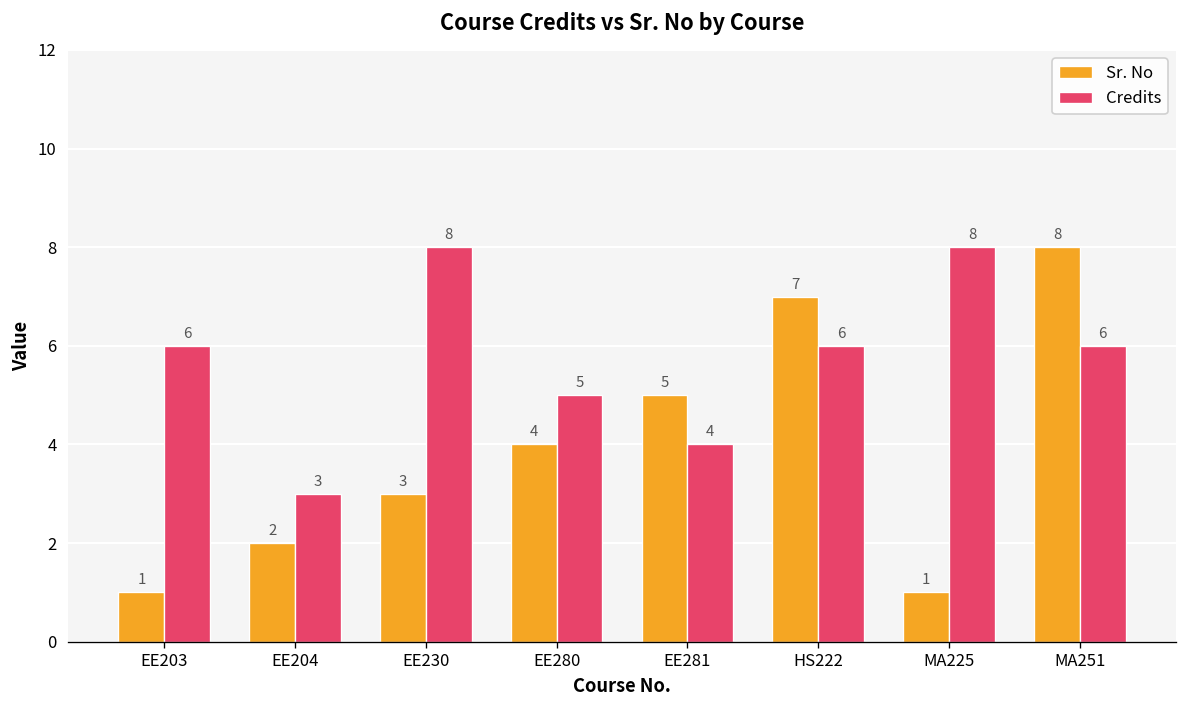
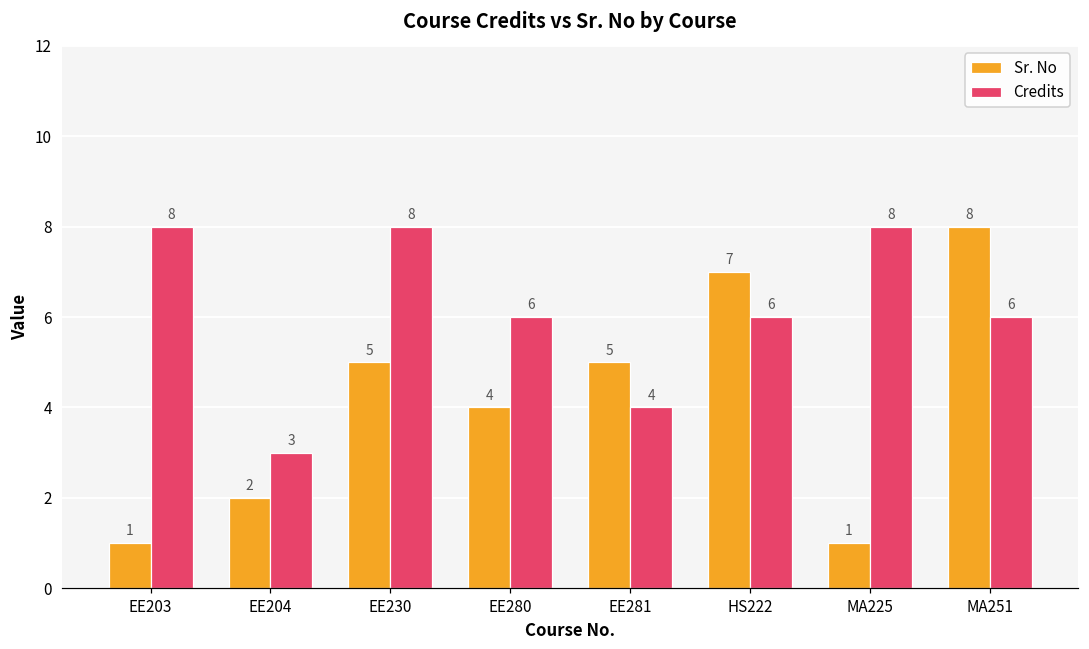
Credits, EE203: 6 -> 8
Sr. No, EE230: 3 -> 5
Credits, EE280: 5 -> 6
